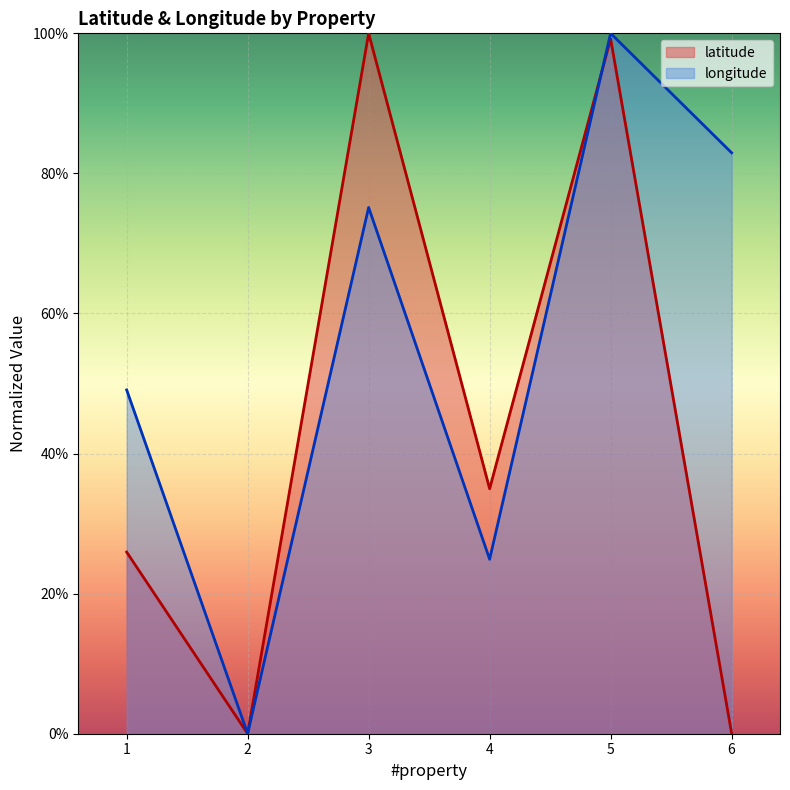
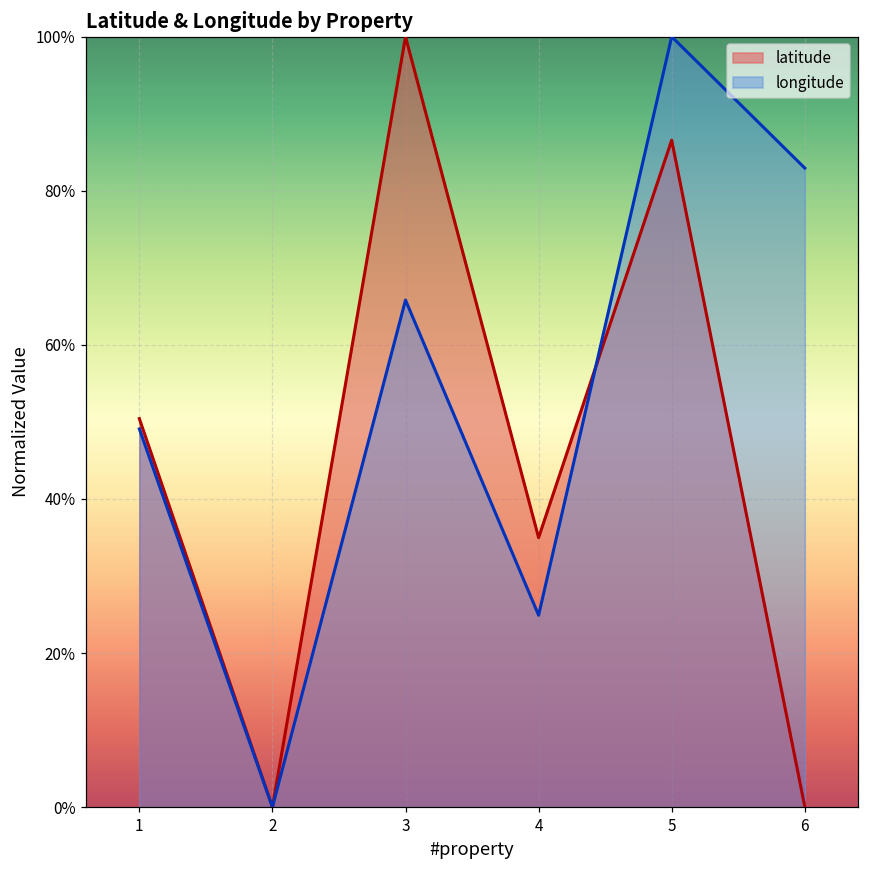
latitude, 1: 26% -> 50%
longitude, 3: 75% -> 66%
latitude, 5: 99% -> 87%
